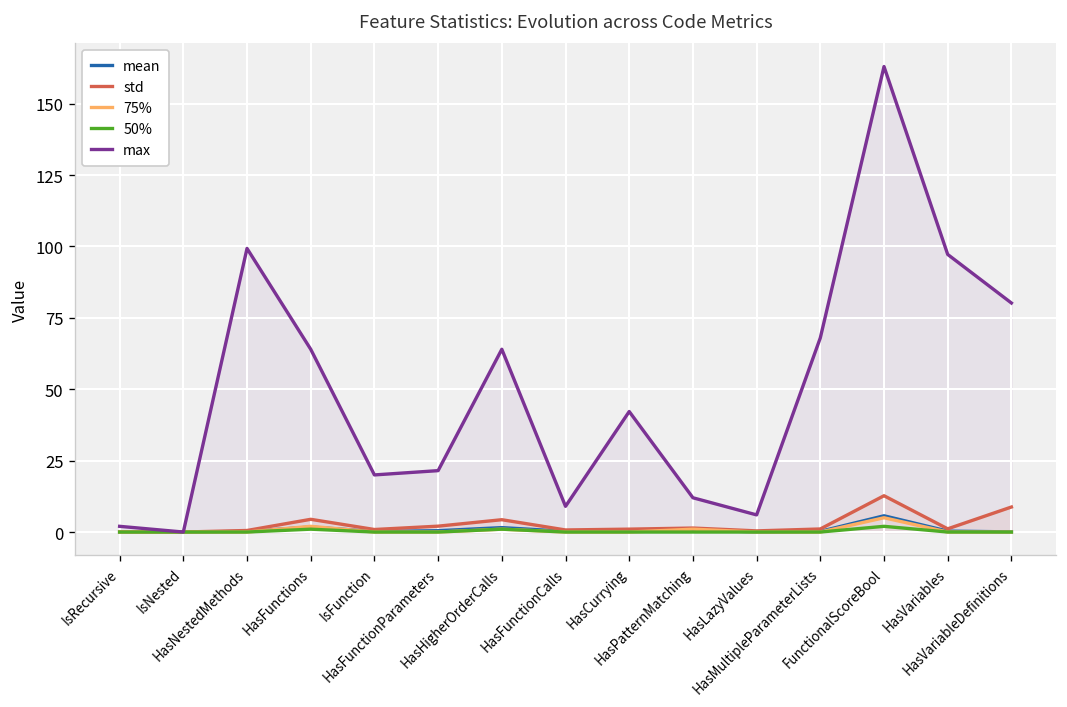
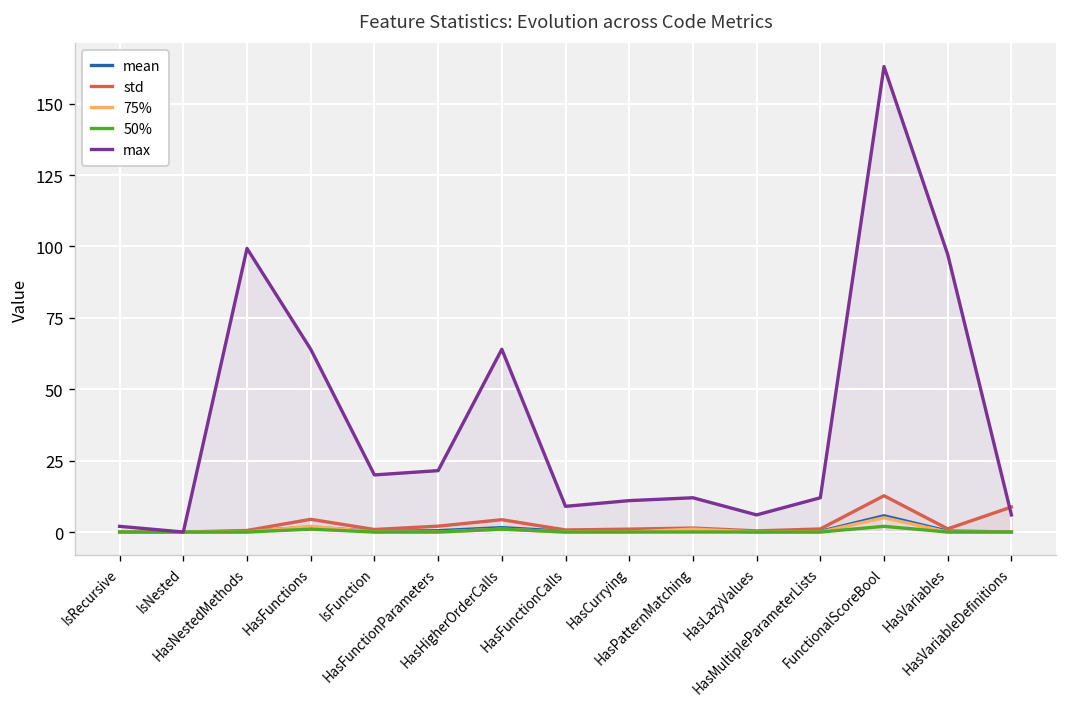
max, HasCurrying: 42 -> 11
max, HasMultipleParameterLists: 68 -> 12
max, HasVariableDefinitions: 80 -> 6
